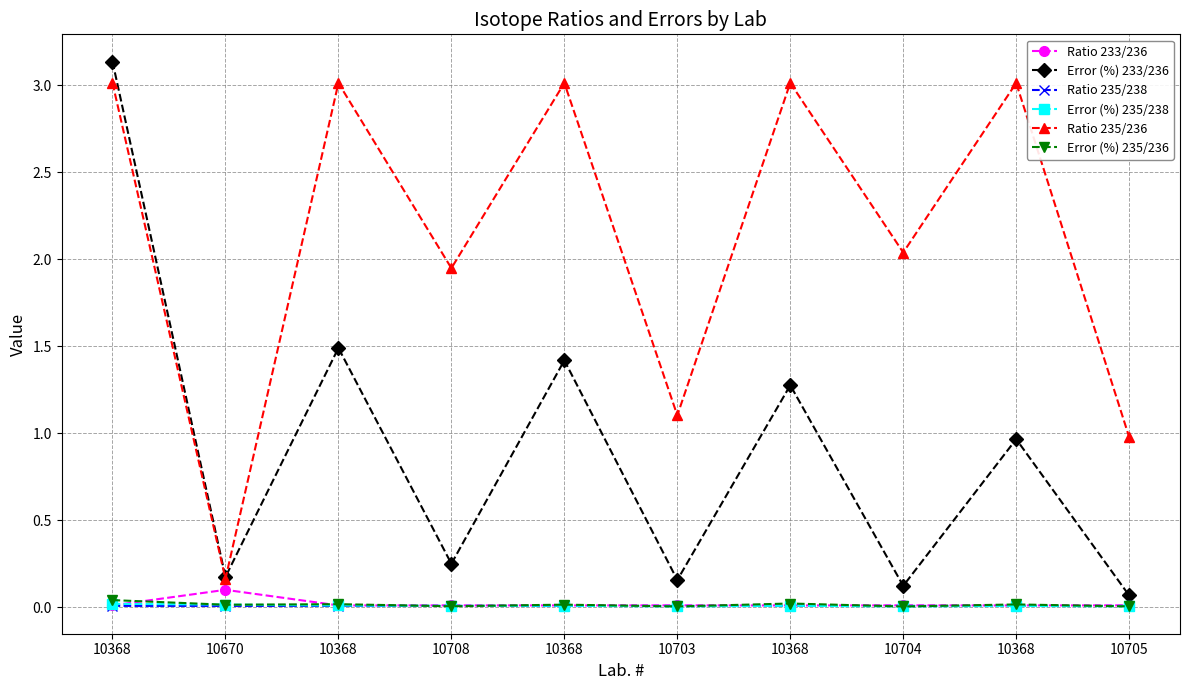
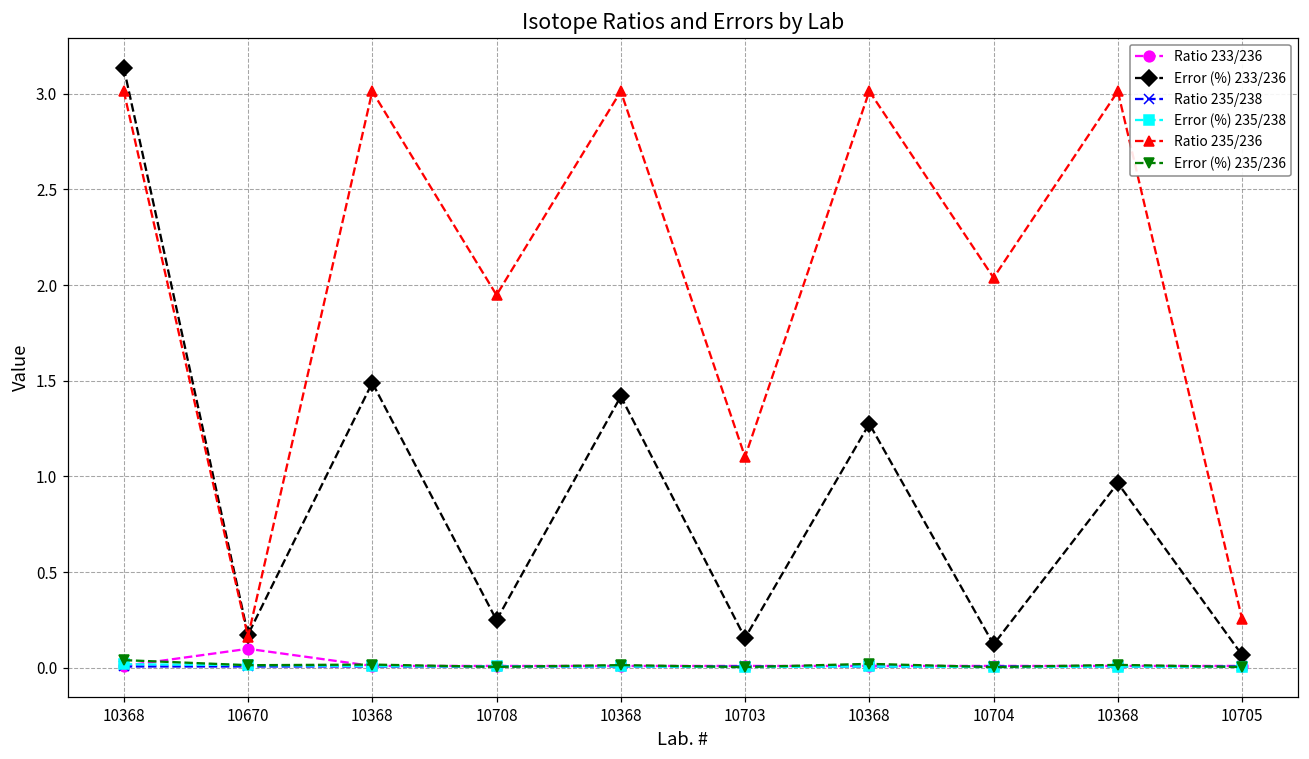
Ratio 235/236, 10705: 0.98 -> 0.25
